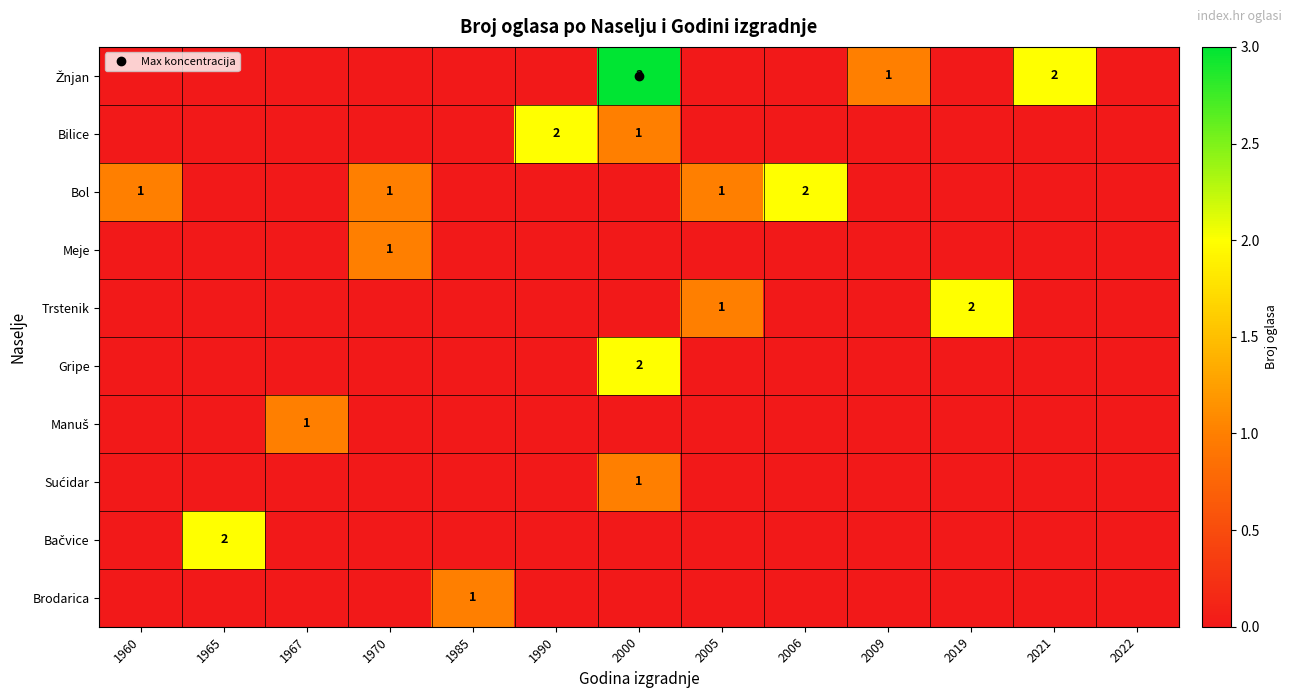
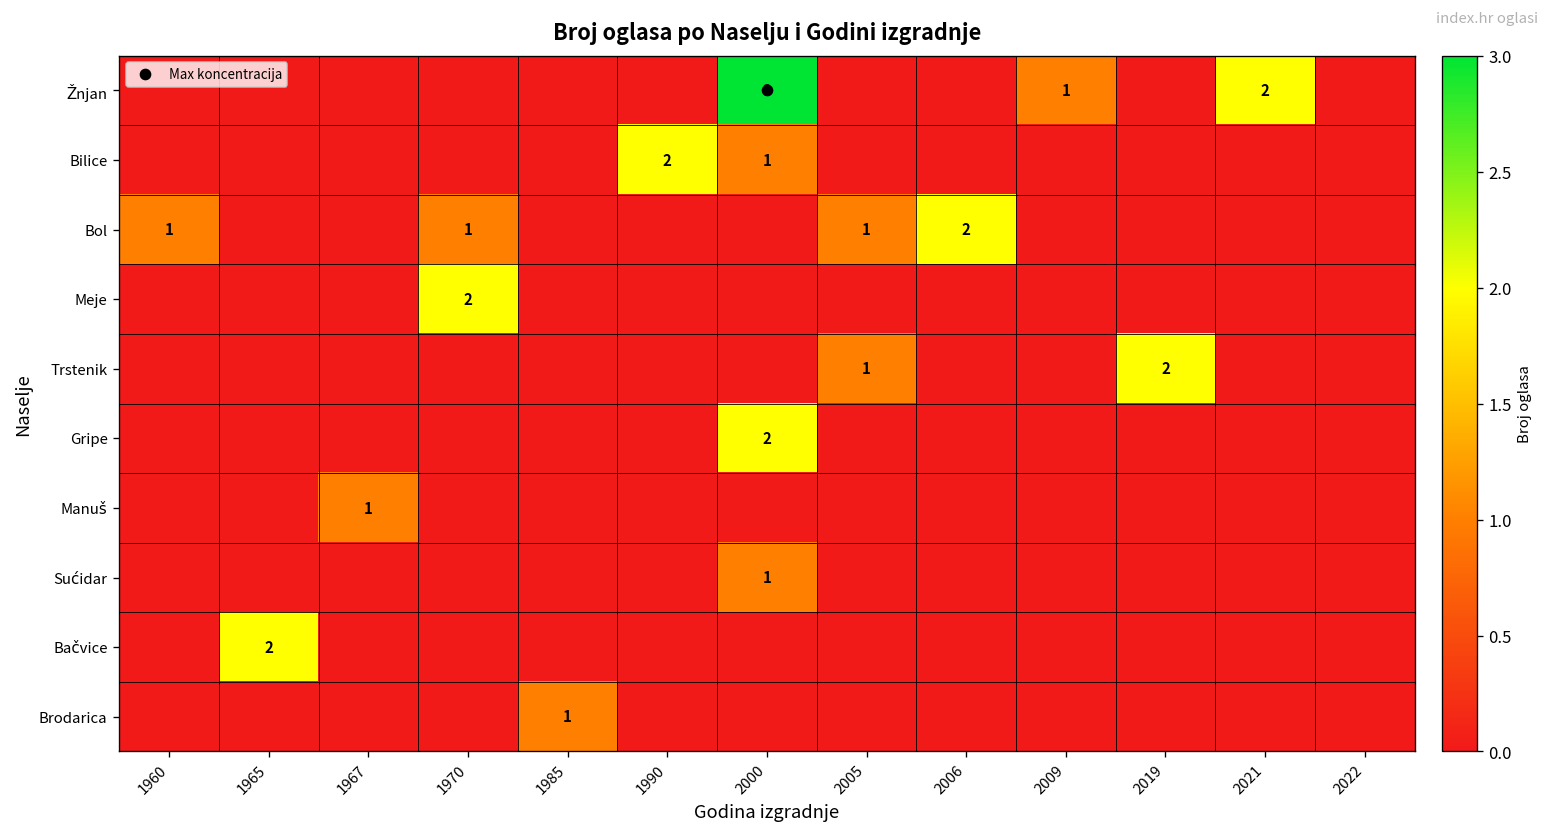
Meje, 1970: 1 -> 2
